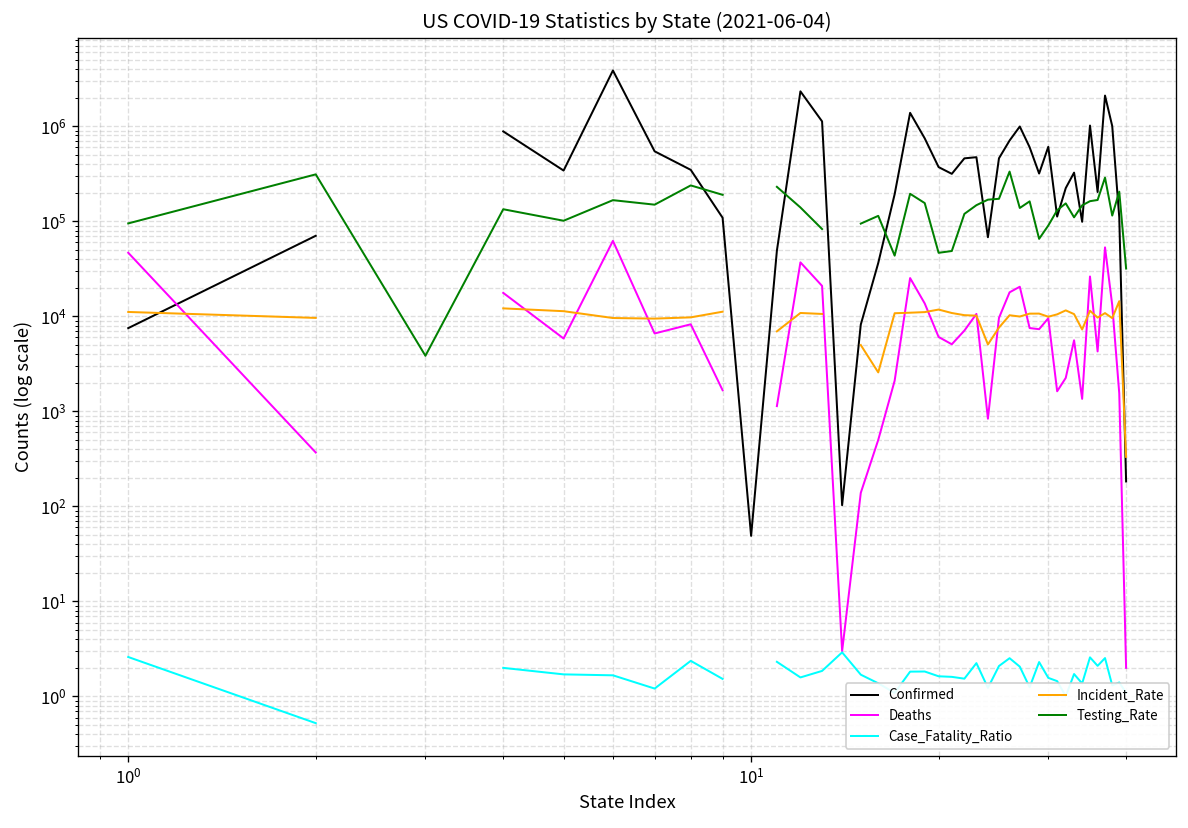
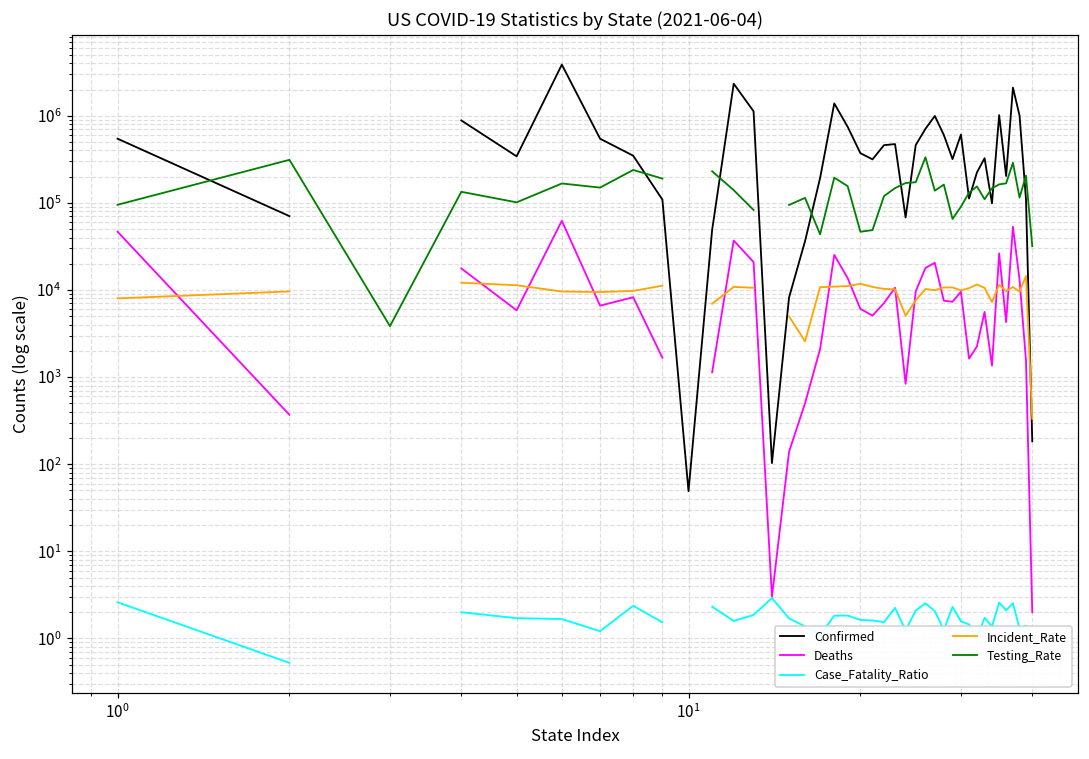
Confirmed, 10^0: 8000 -> 500000
Incident_Rate, 10^0: 11000 -> 8000
